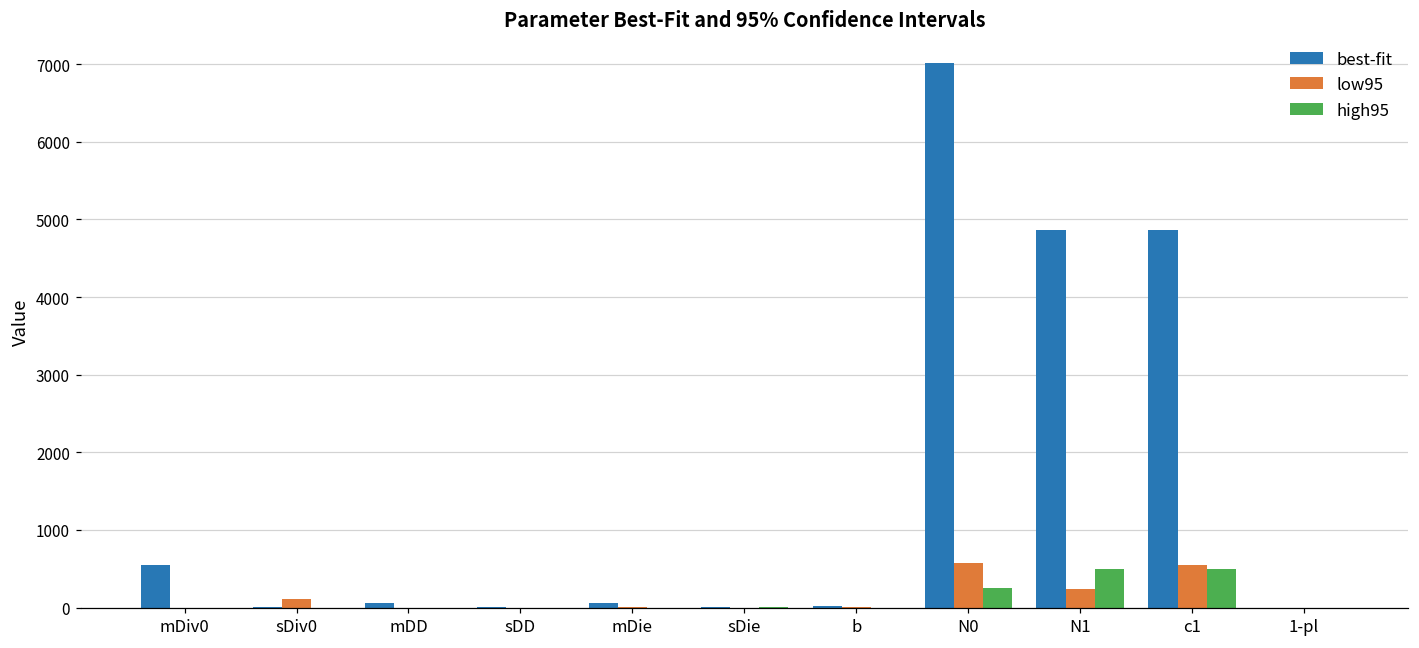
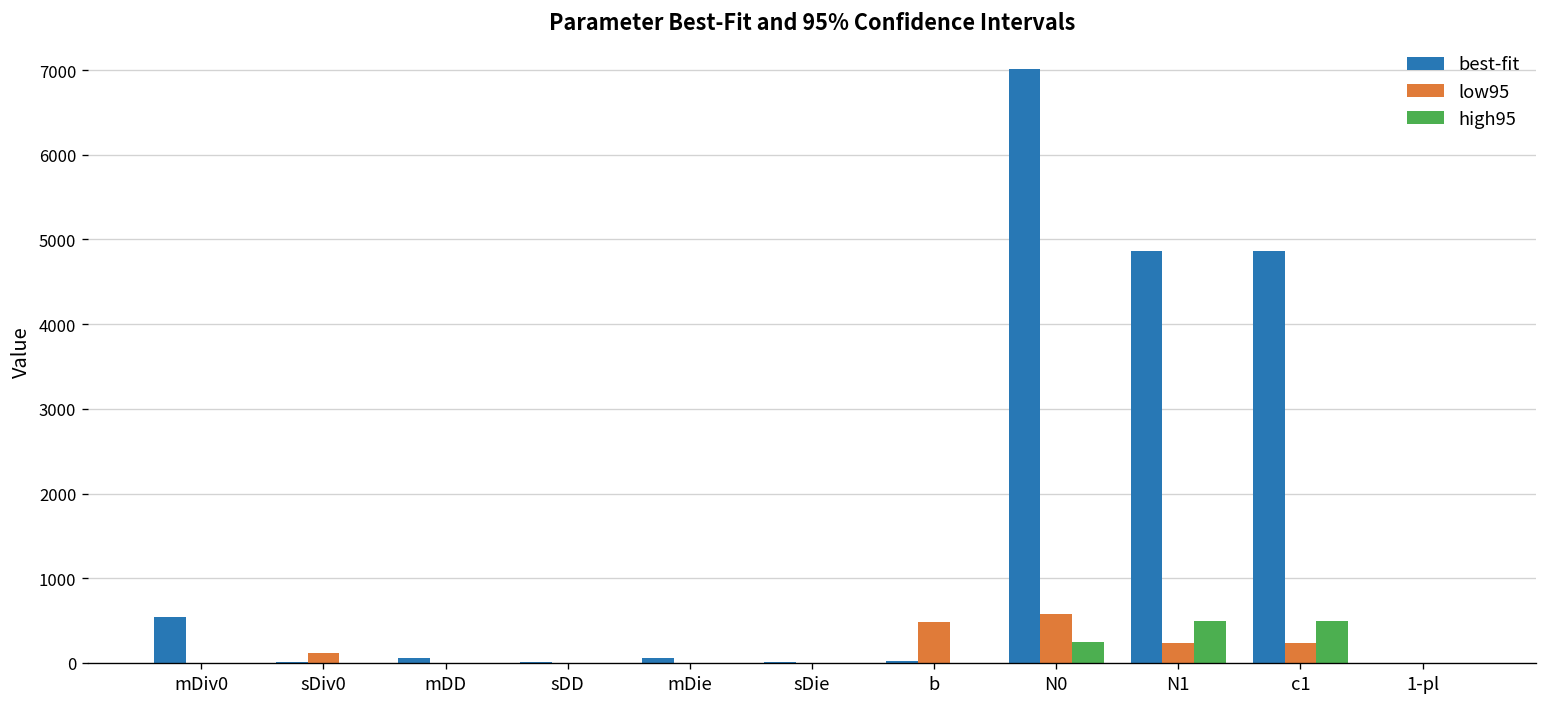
low95, b: 0 -> 500
low95, c1: 500 -> 200
